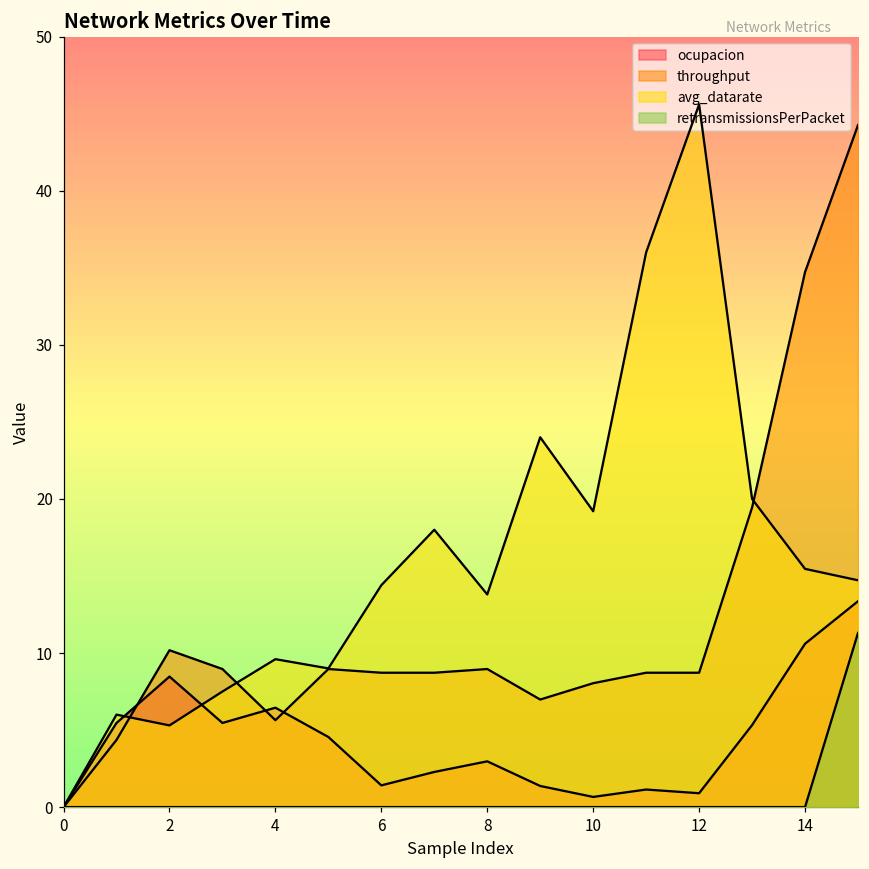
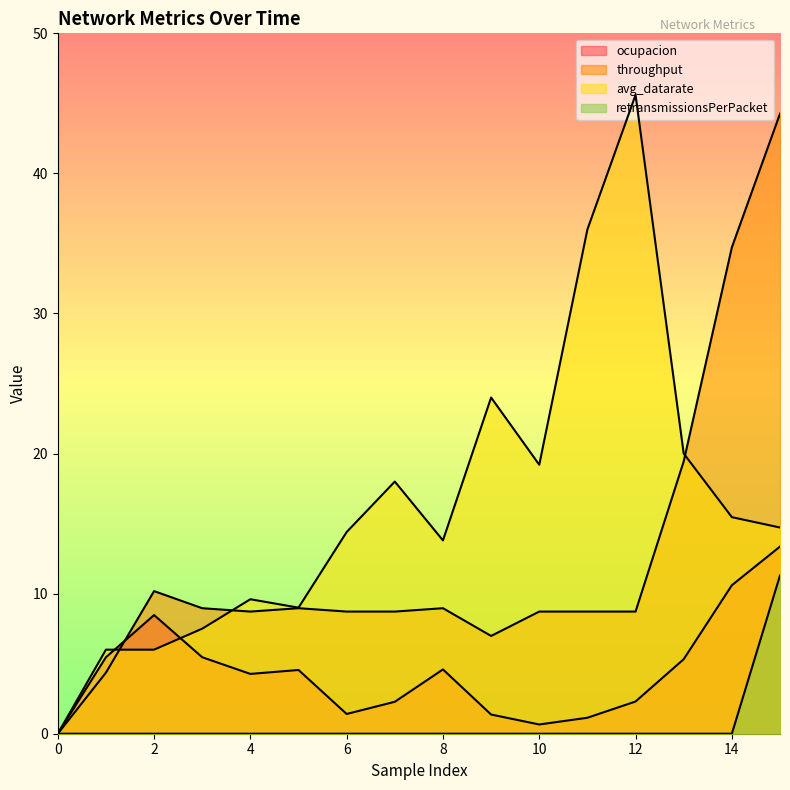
avg_datarate, 2: 5.3 -> 6.0
ocupacion, 4: 6.5 -> 4.3
throughput, 4: 5.6 -> 8.7
ocupacion, 8: 3.0 -> 4.6
throughput, 10: 8.0 -> 8.7
ocupacion, 12: 0.9 -> 2.3
